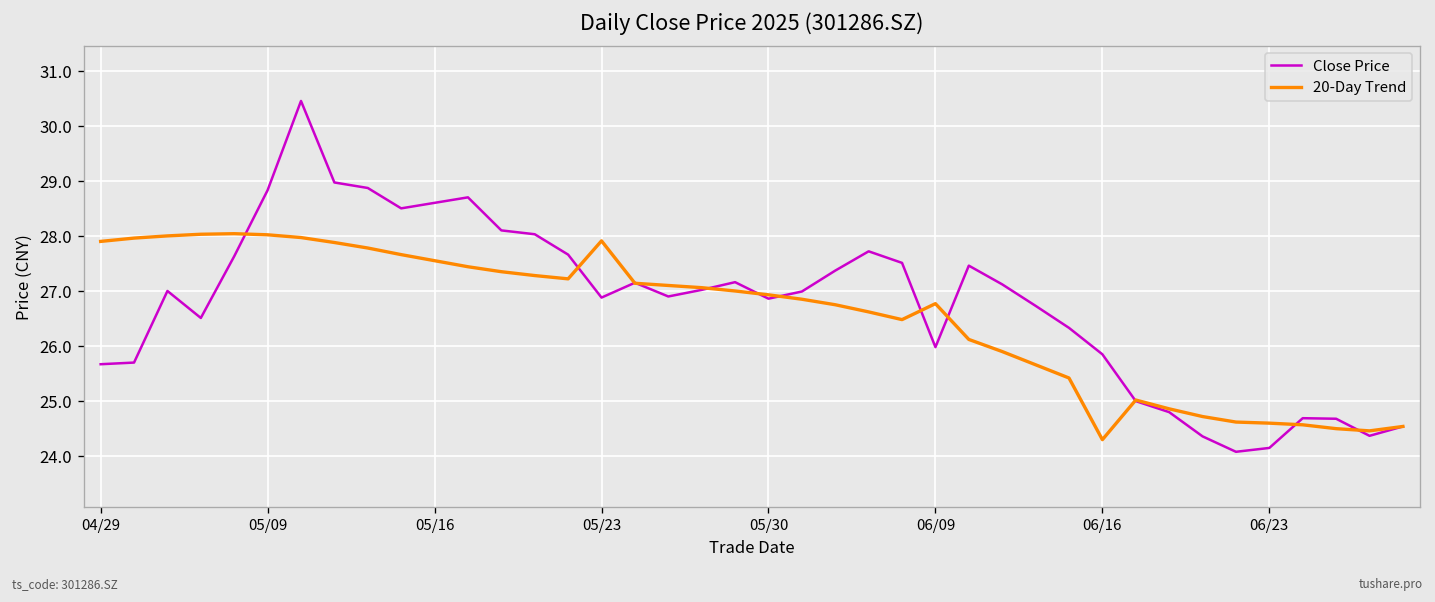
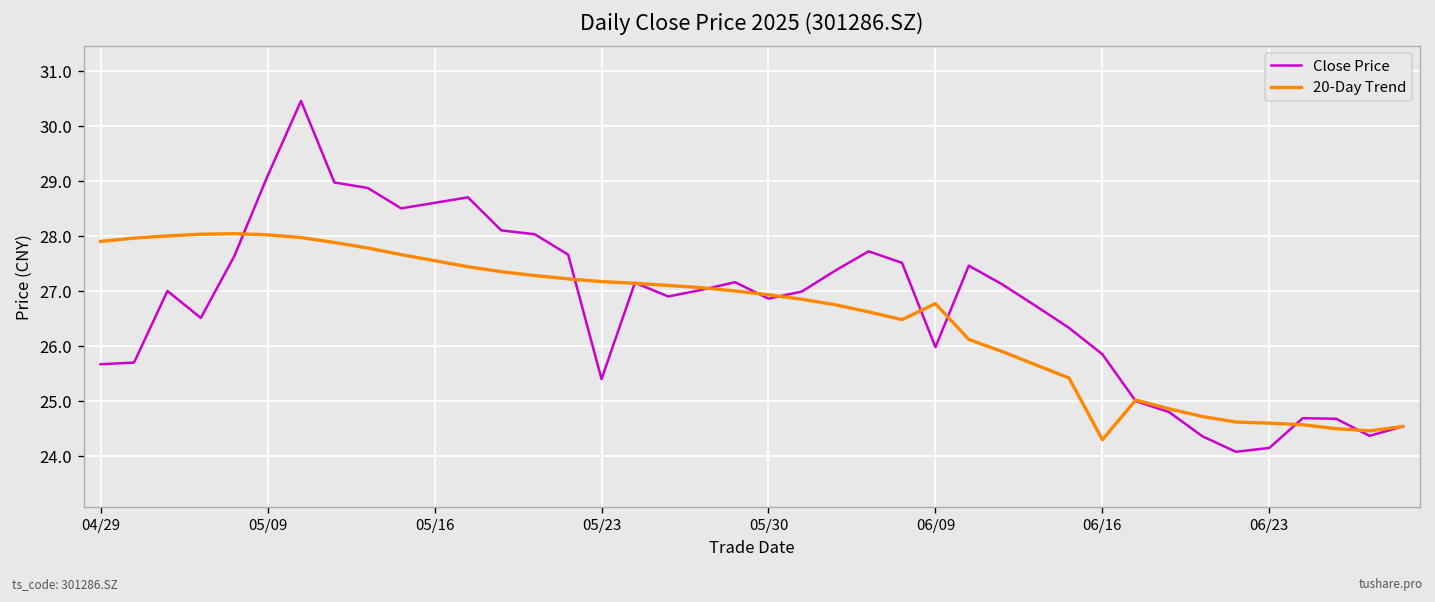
Close Price, 05/09: 28.8 -> 29.1
Close Price, 05/23: 26.9 -> 25.4
20-Day Trend, 05/23: 27.9 -> 27.2
